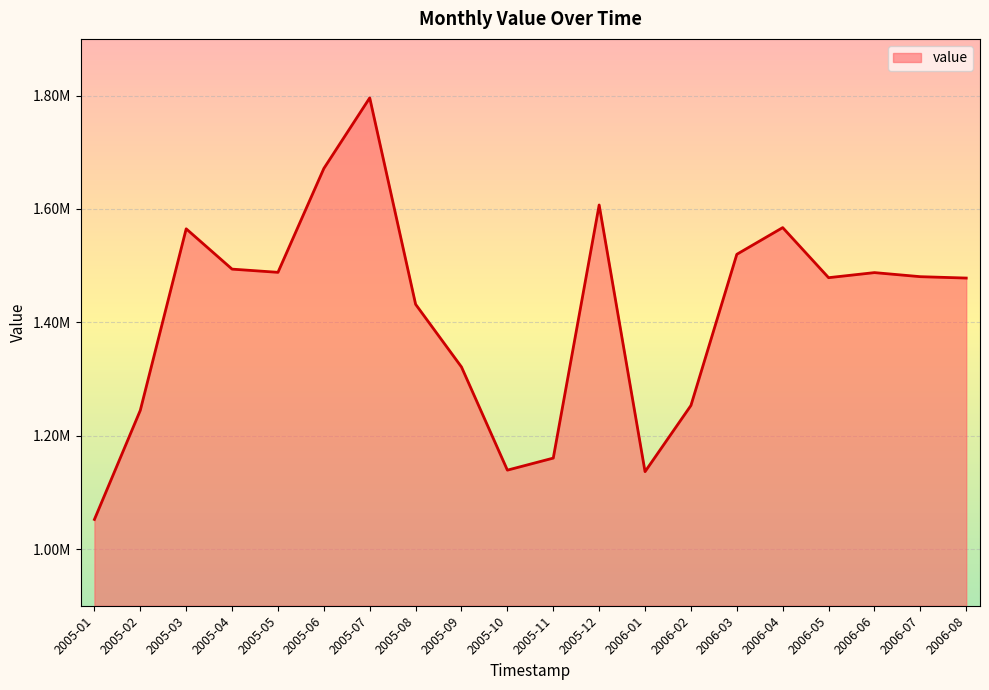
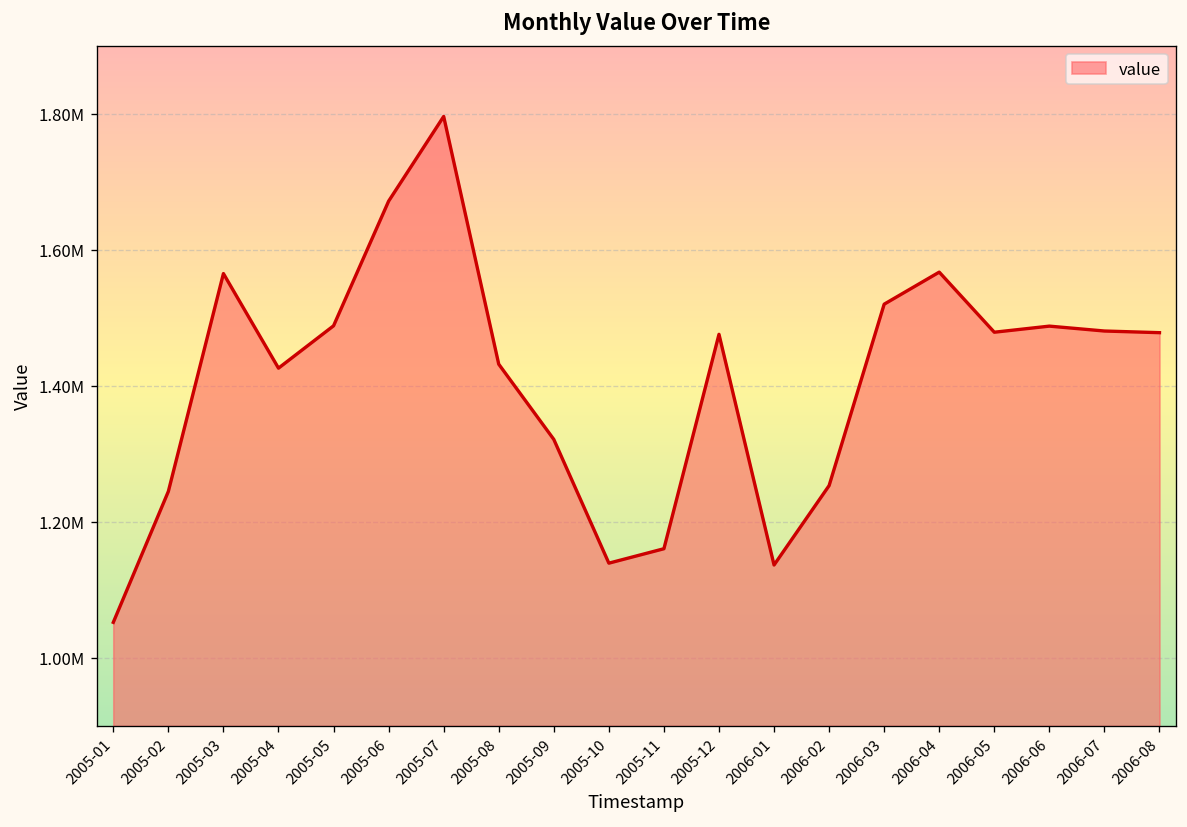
2005-04: 1490000 -> 1430000
2005-12: 1610000 -> 1480000
